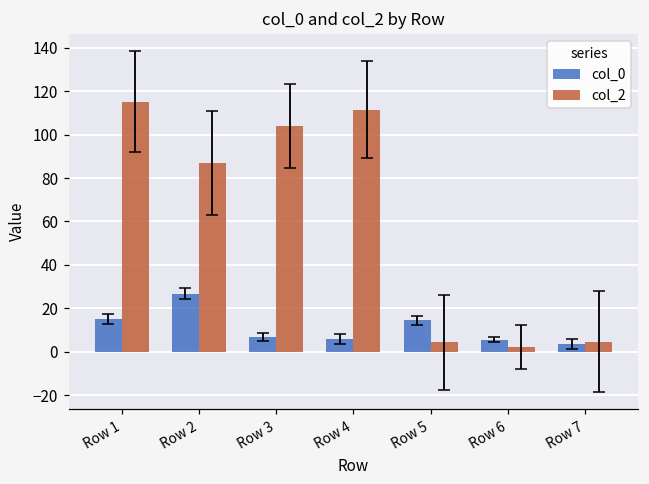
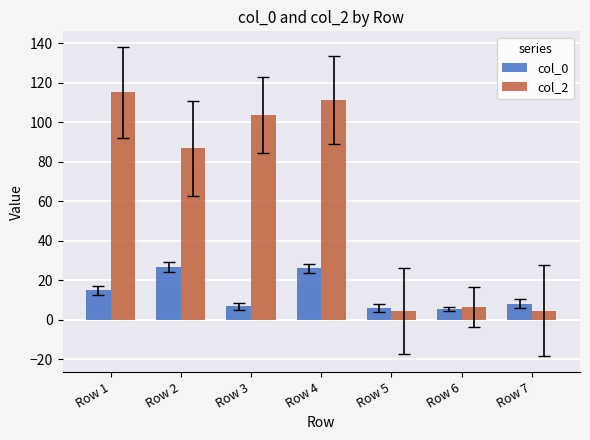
col_0, Row 4: 6 -> 26
col_0, Row 5: 14 -> 6
col_2, Row 6: 2 -> 7
col_0, Row 7: 4 -> 8
